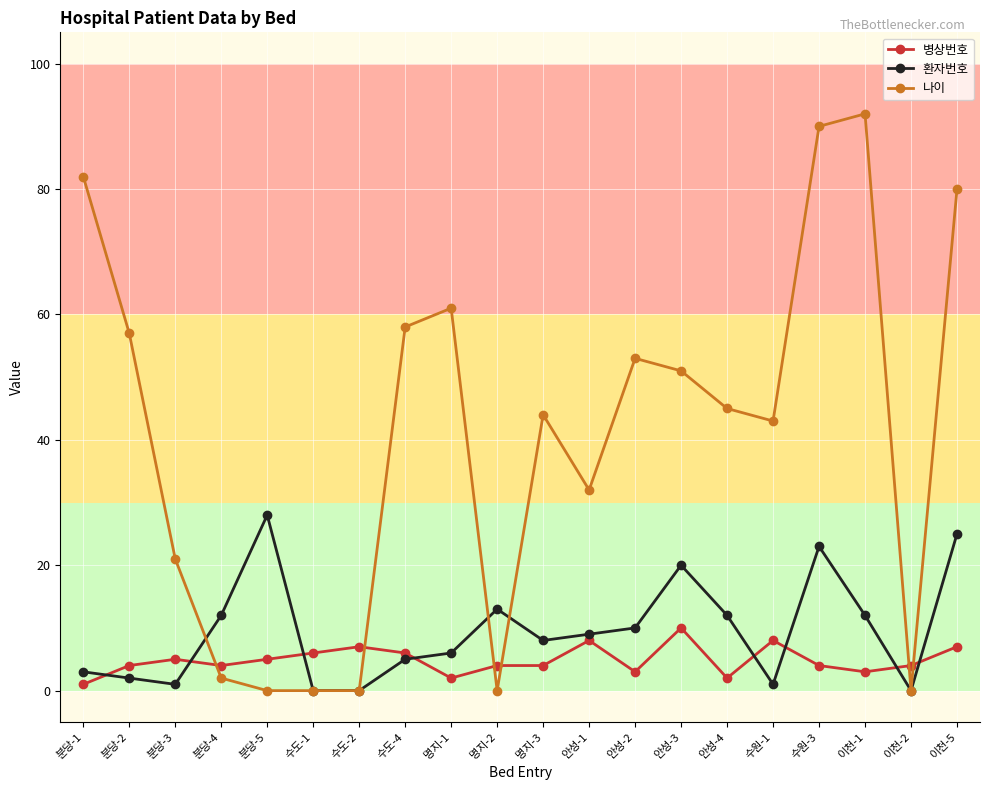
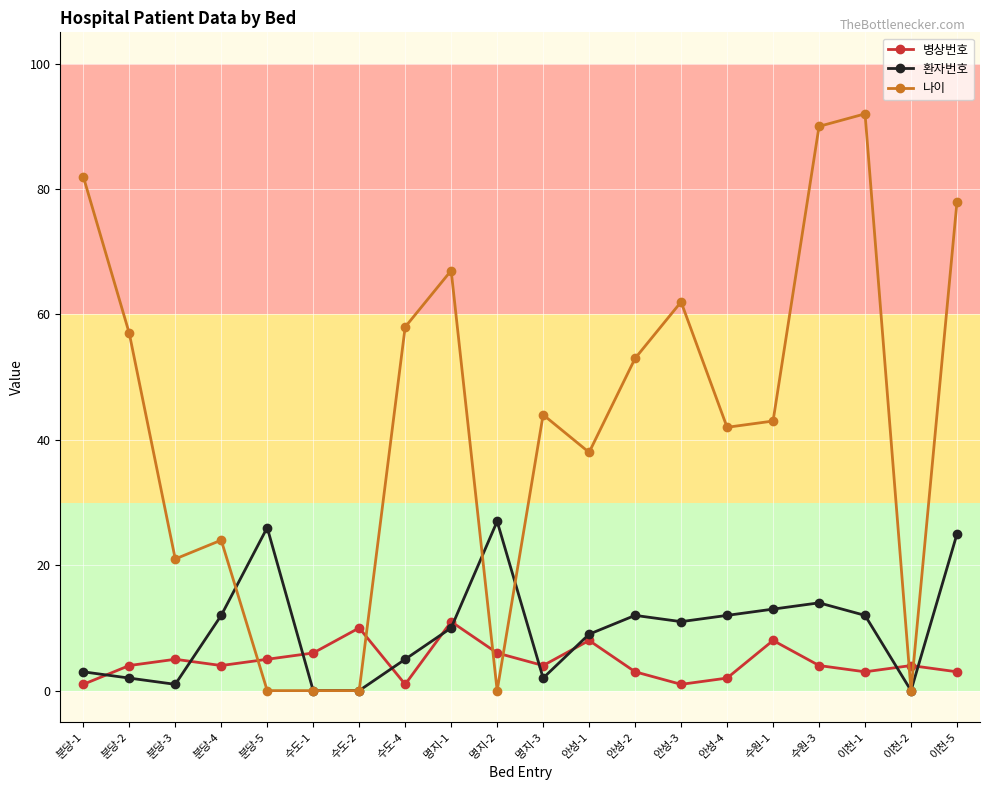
나이, 분당-4: 2 -> 24
환자번호, 분당-5: 28 -> 26
병상번호, 수도-2: 7 -> 10
병상번호, 수도-4: 6 -> 1
병상번호, 명지-1: 2 -> 11
환자번호, 명지-1: 6 -> 10
나이, 명지-1: 61 -> 67
병상번호, 명지-2: 4 -> 6
환자번호, 명지-2: 13 -> 27
환자번호, 명지-3: 8 -> 2
나이, 안성-1: 32 -> 38
환자번호, 안성-2: 10 -> 12
병상번호, 안성-3: 10 -> 1
환자번호, 안성-3: 20 -> 11
나이, 안성-3: 51 -> 62
나이, 안성-4: 45 -> 42
환자번호, 수원-1: 1 -> 13
환자번호, 수원-3: 23 -> 14
병상번호, 이천-5: 7 -> 3
나이, 이천-5: 80 -> 78
